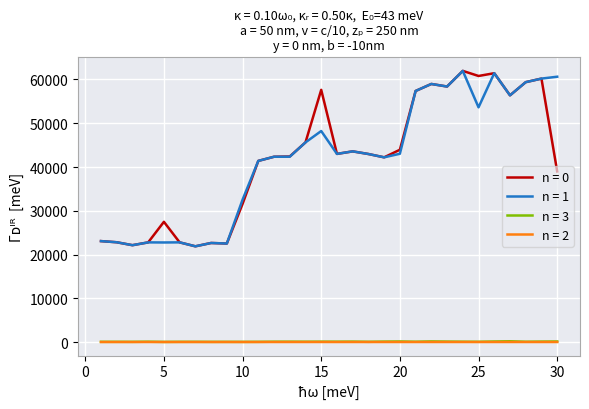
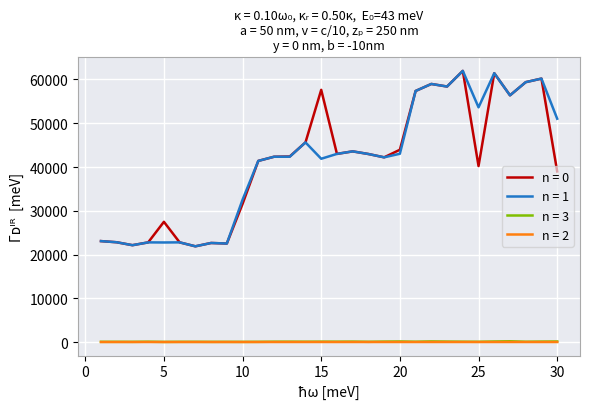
n = 1, 15: 48000 -> 42000
n = 0, 25: 61000 -> 40000
n = 1, 30: 61000 -> 51000
